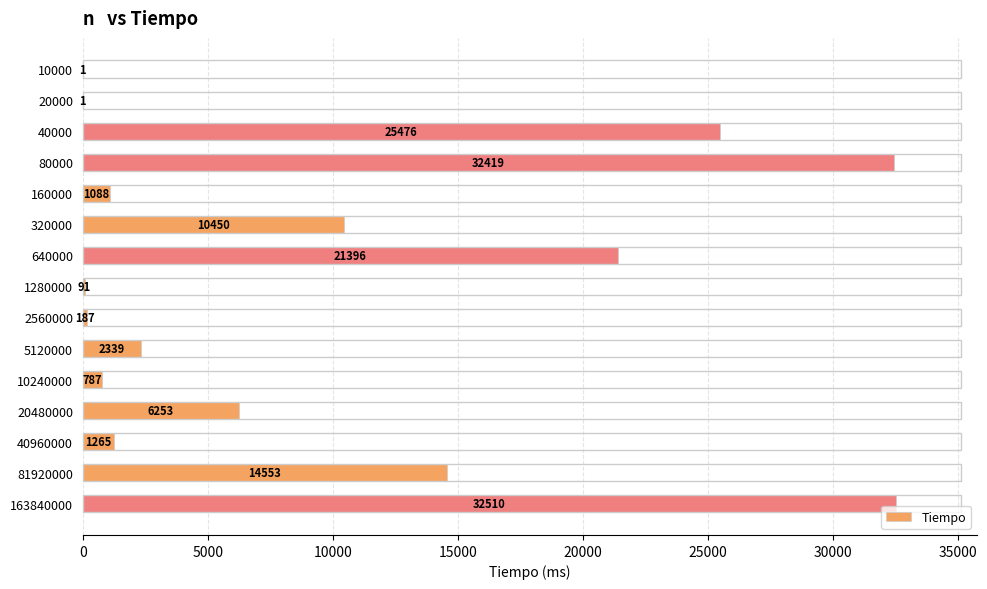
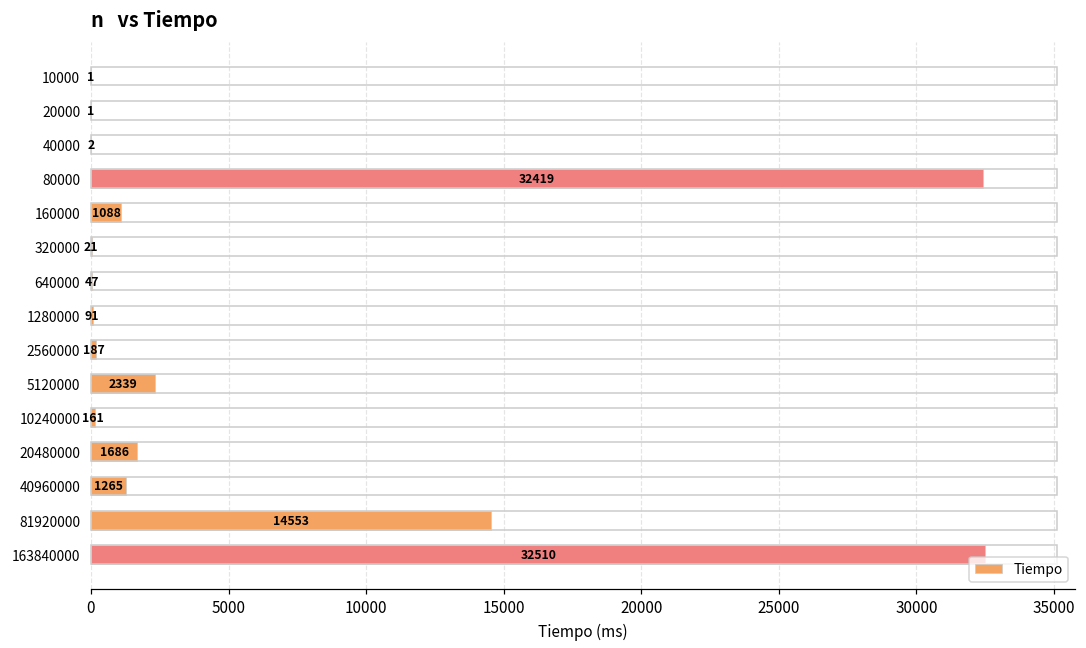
40000: 25476 -> 2
320000: 10450 -> 21
640000: 21396 -> 47
10240000: 787 -> 161
20480000: 6253 -> 1686
